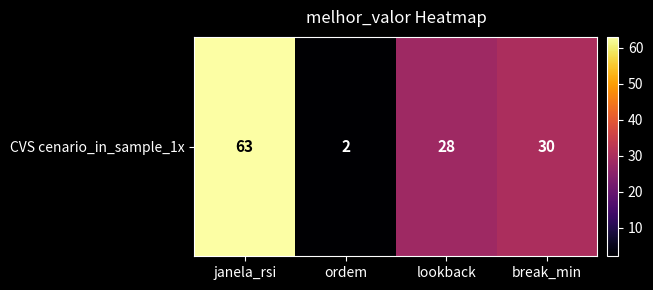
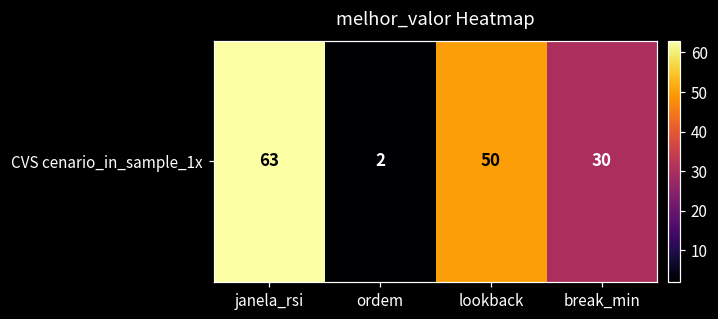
CVS cenario_in_sample_1x, lookback: 28 -> 50
